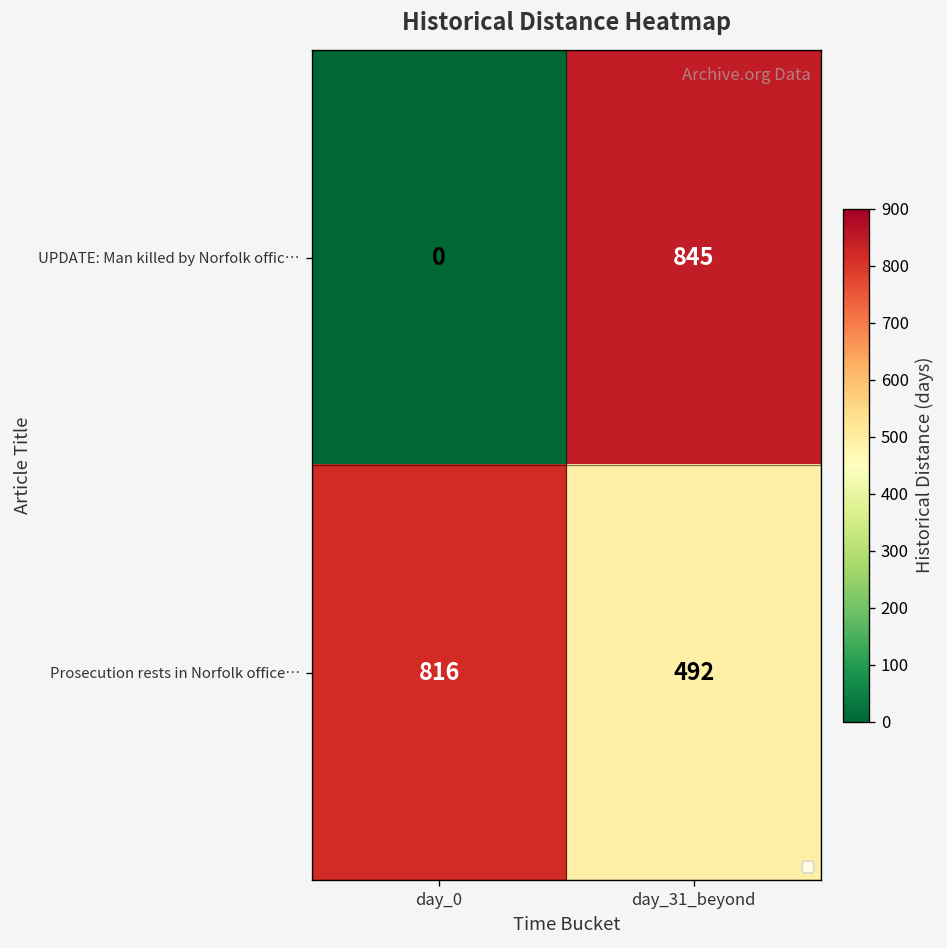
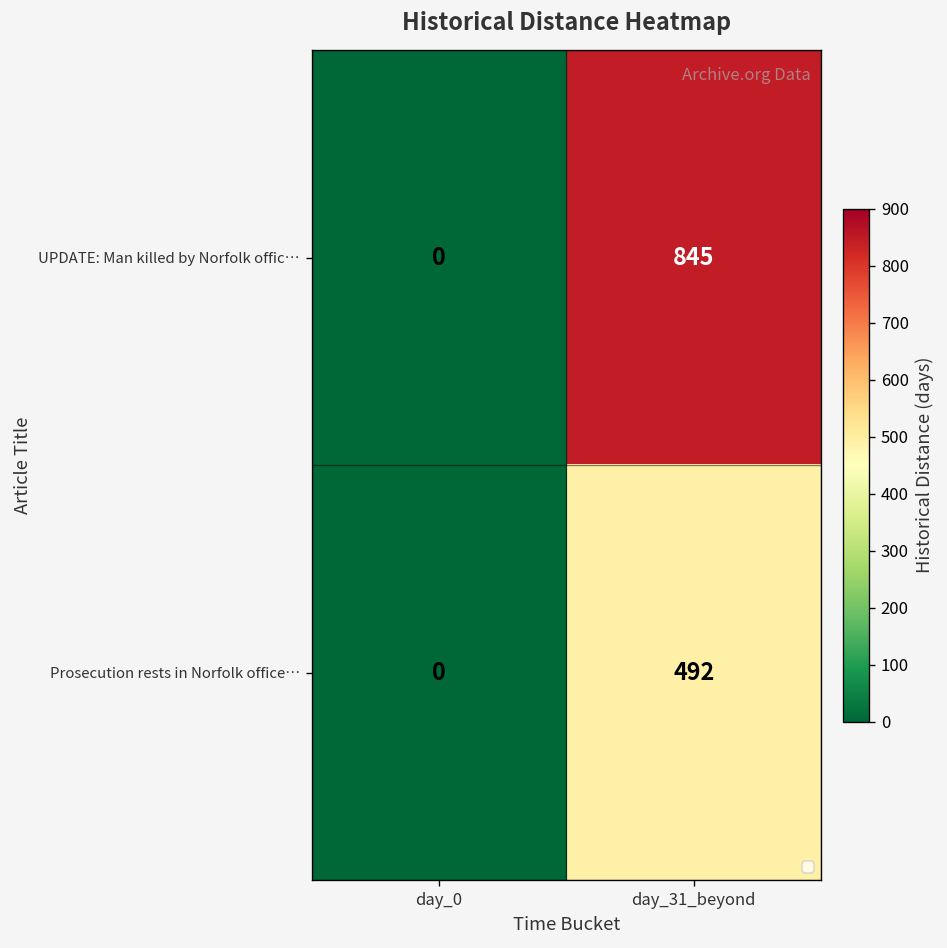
Prosecution rests in Norfolk office…, day_0: 816 -> 0
